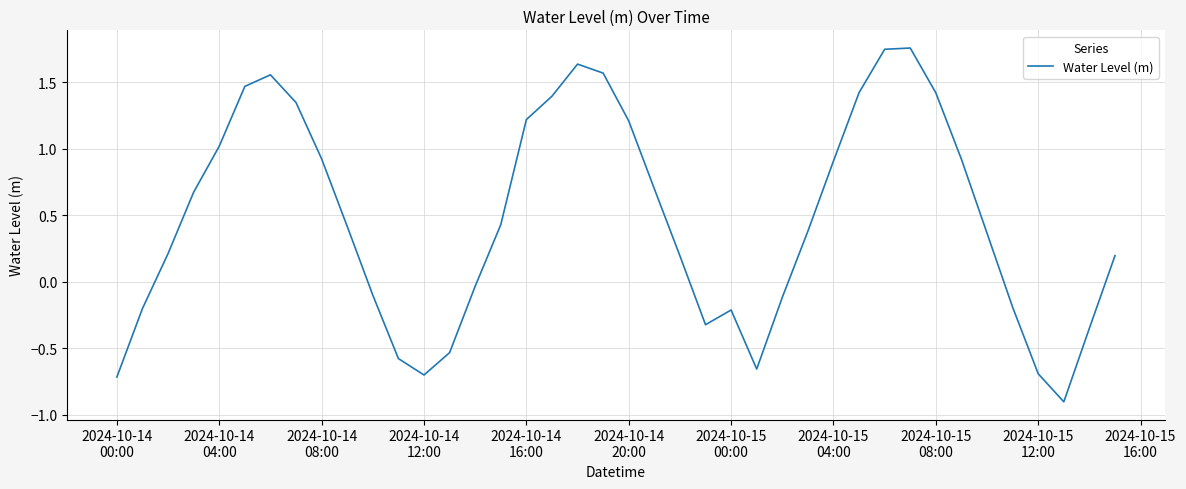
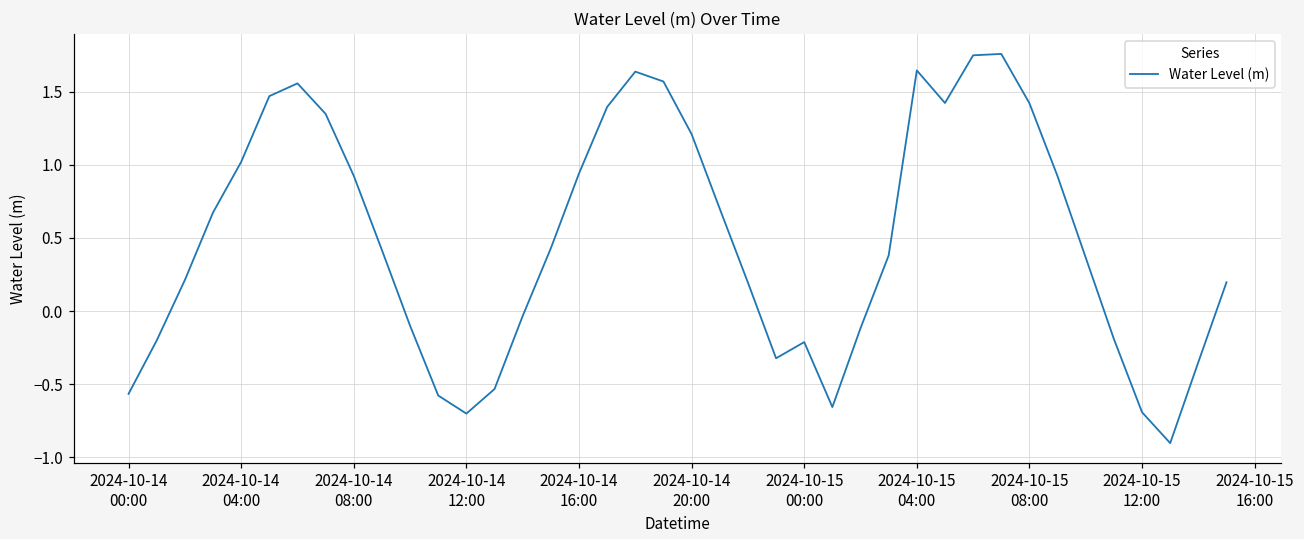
2024-10-14 00:00: -0.72 -> -0.57
2024-10-14 16:00: 1.22 -> 0.94
2024-10-15 04:00: 0.91 -> 1.65
